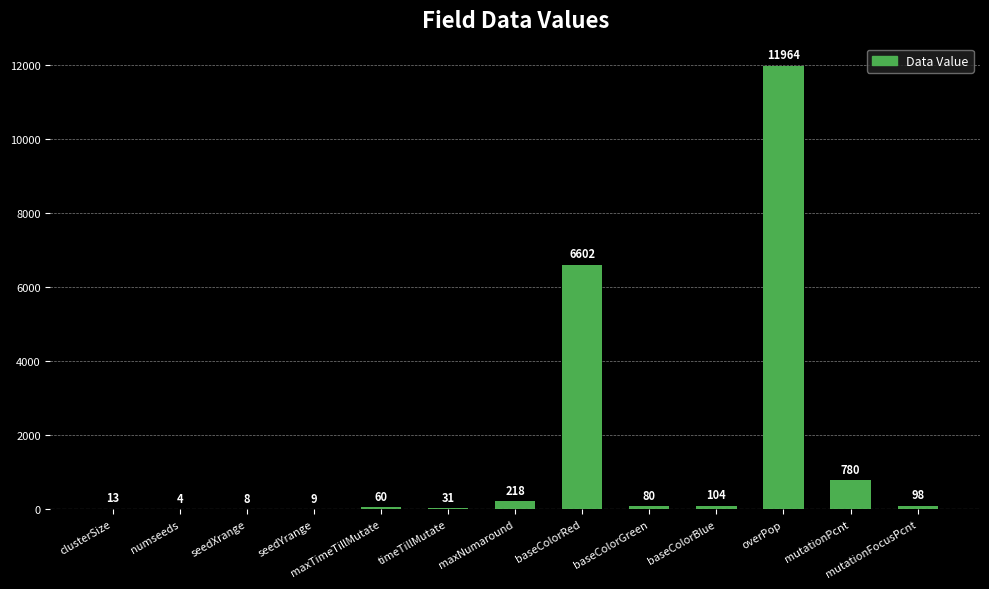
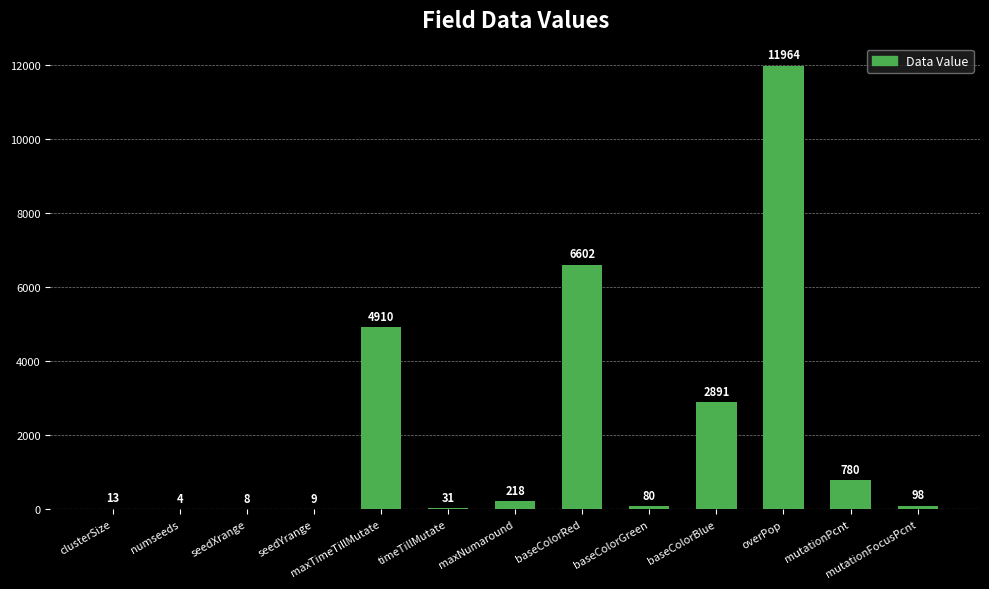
maxTimeTillMutate: 60 -> 4910
baseColorBlue: 104 -> 2891
